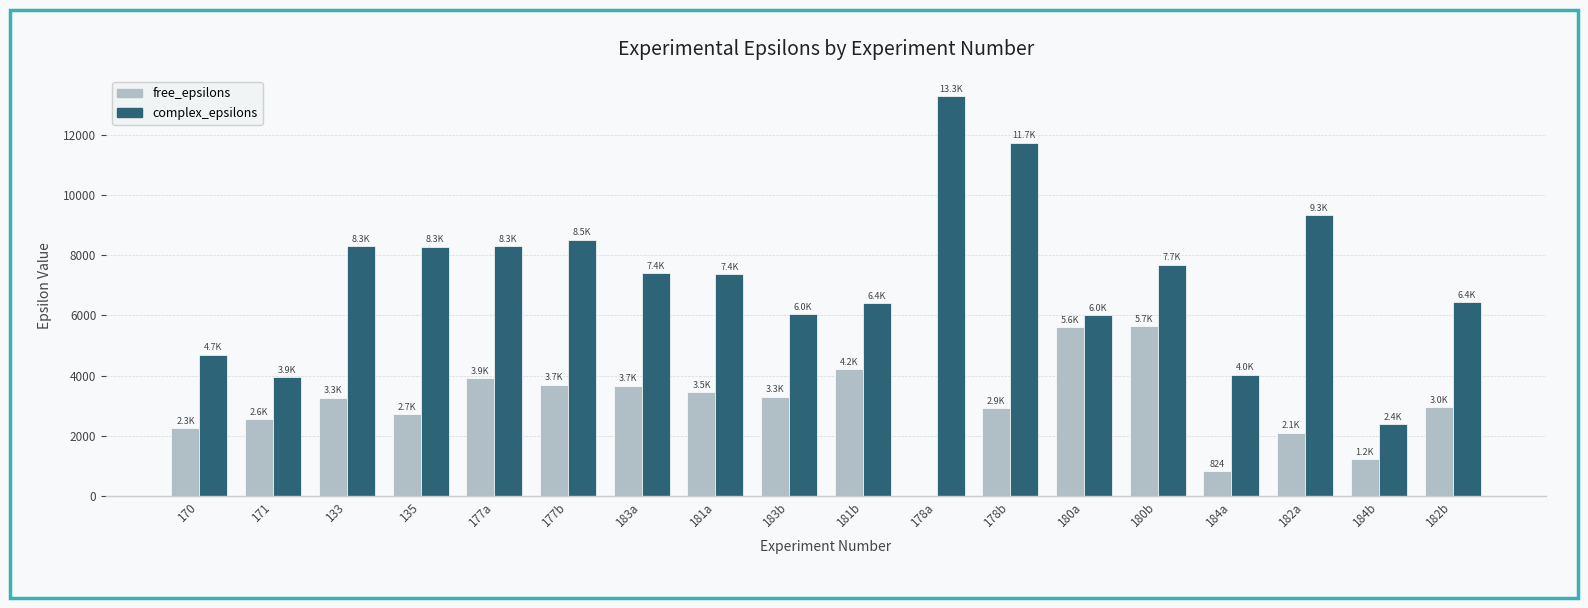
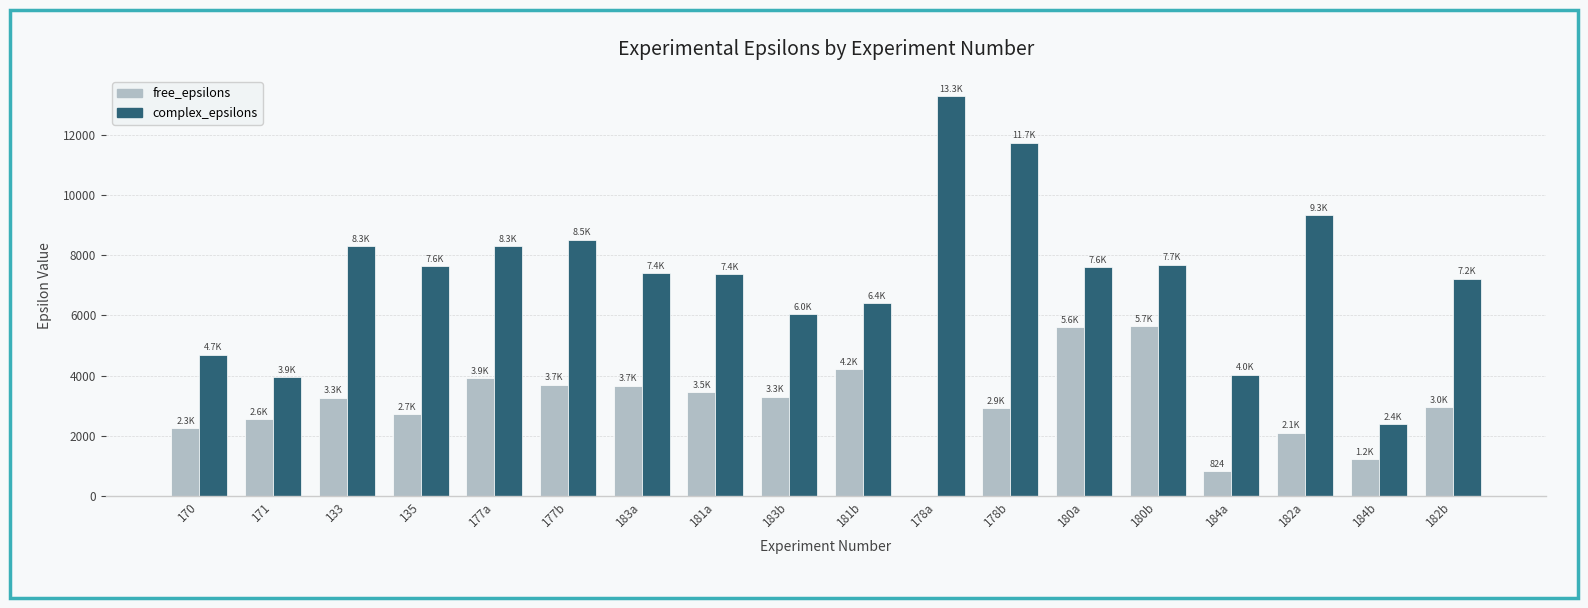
complex_epsilons, 135: 8.3K -> 7.6K
complex_epsilons, 180a: 6.0K -> 7.6K
complex_epsilons, 182b: 6.4K -> 7.2K
